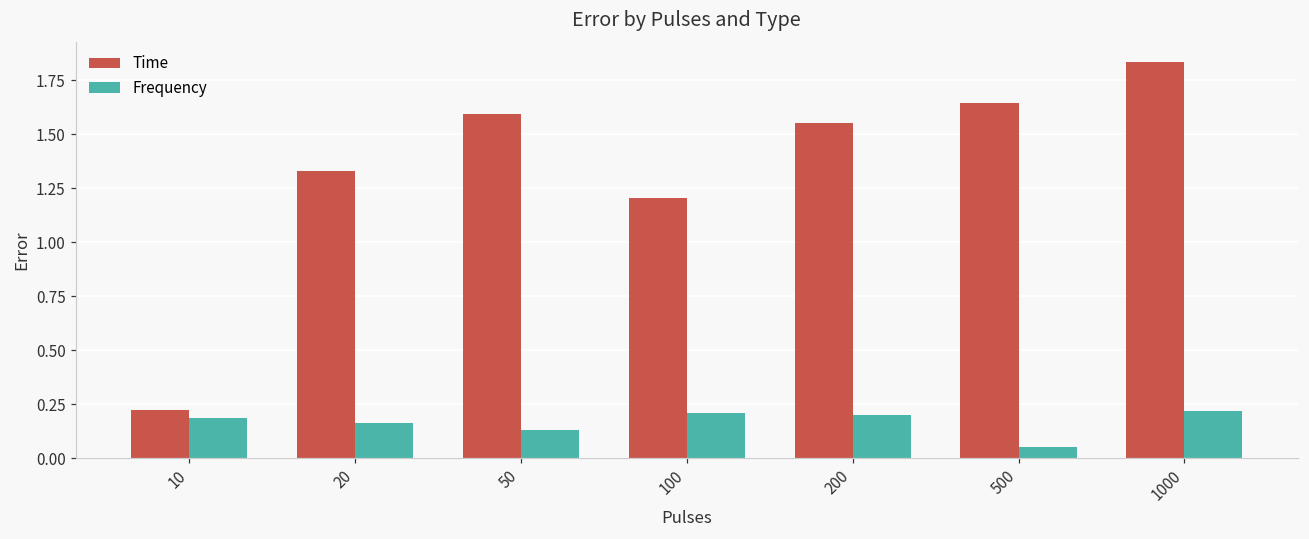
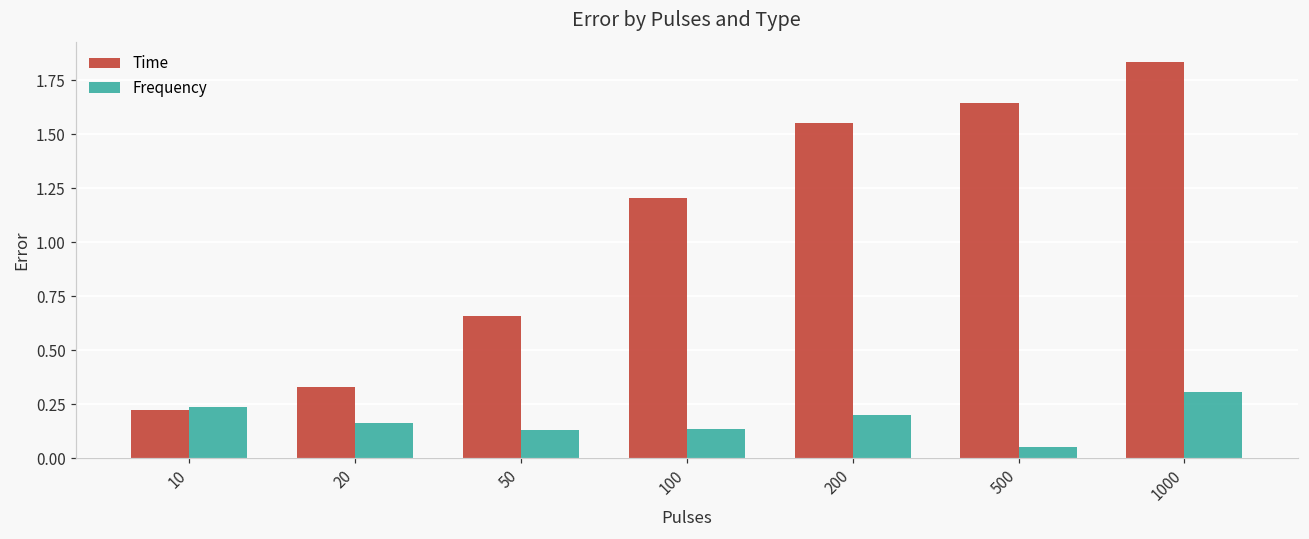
Frequency, 10: 0.19 -> 0.24
Time, 20: 1.33 -> 0.33
Time, 50: 1.59 -> 0.66
Frequency, 100: 0.21 -> 0.13
Frequency, 1000: 0.22 -> 0.31
